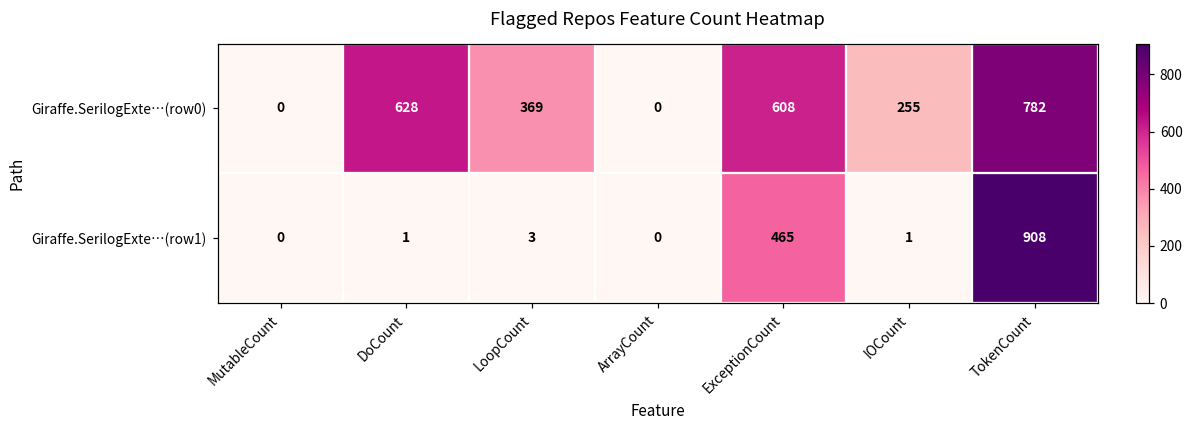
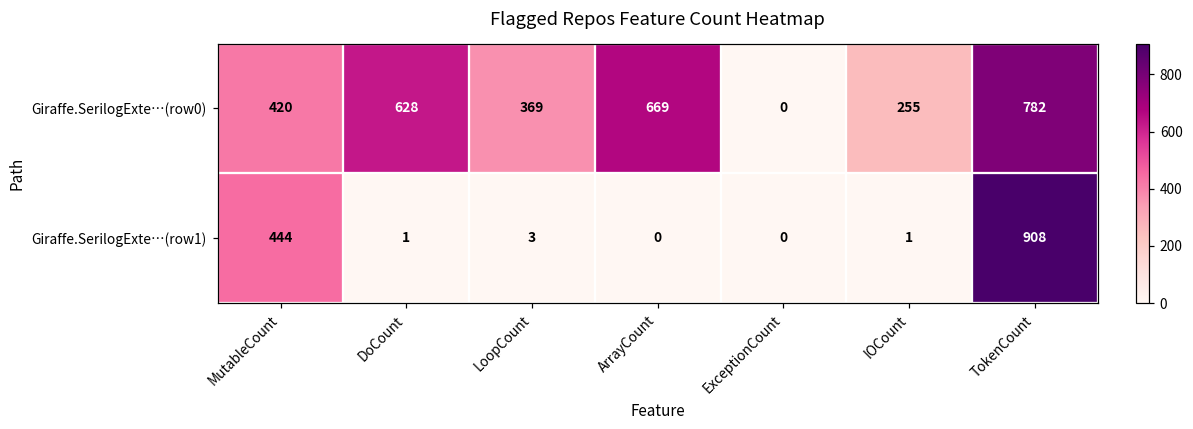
Giraffe.SerilogExte…(row0), MutableCount: 0 -> 420
Giraffe.SerilogExte…(row0), ArrayCount: 0 -> 669
Giraffe.SerilogExte…(row0), ExceptionCount: 608 -> 0
Giraffe.SerilogExte…(row1), MutableCount: 0 -> 444
Giraffe.SerilogExte…(row1), ExceptionCount: 465 -> 0
